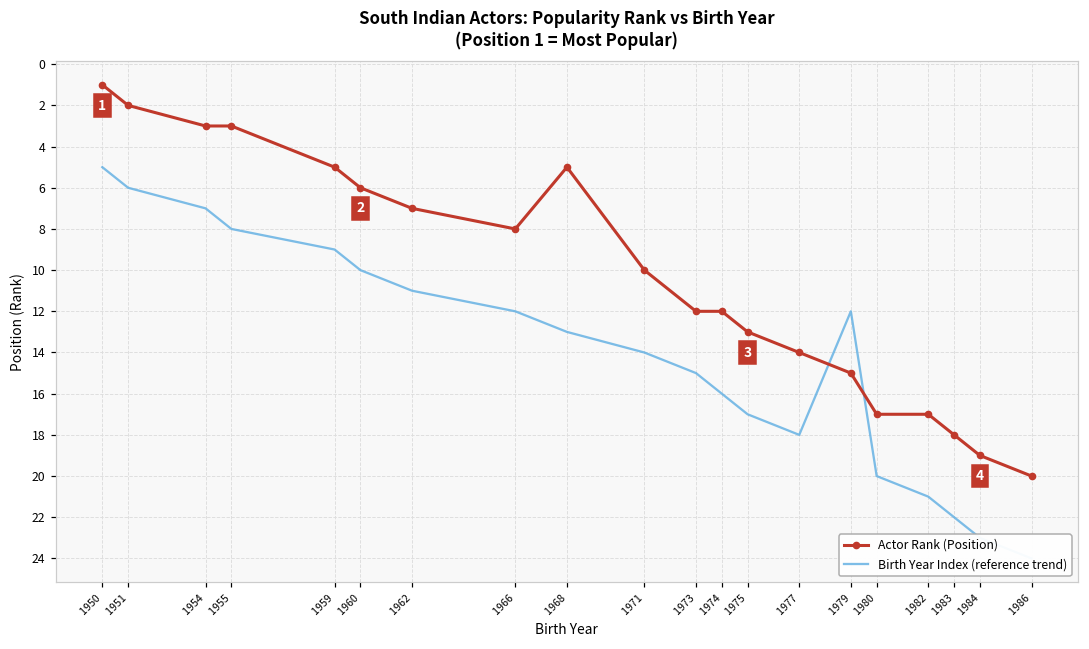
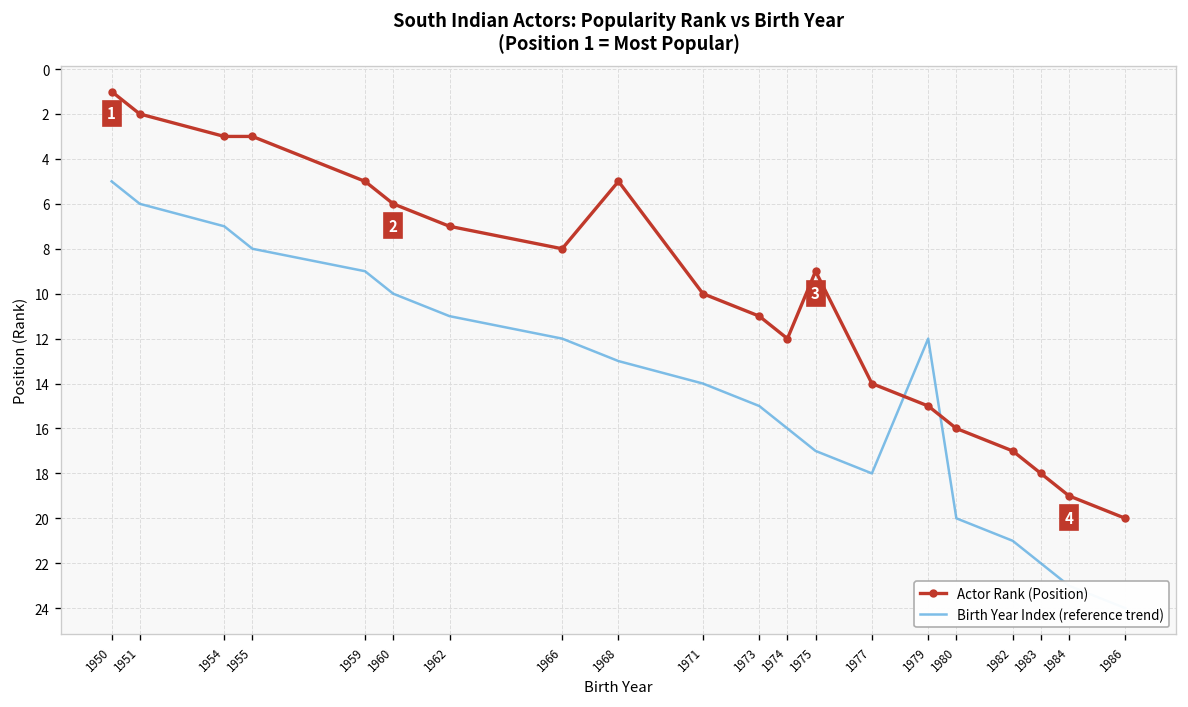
Actor Rank (Position), 1973: 12 -> 11
Actor Rank (Position), 1975: 13 -> 9
Actor Rank (Position), 1980: 17 -> 16
